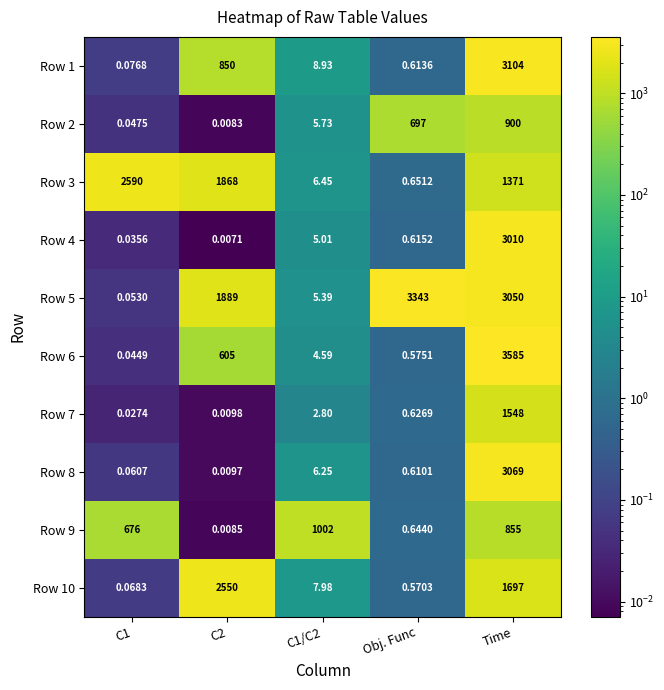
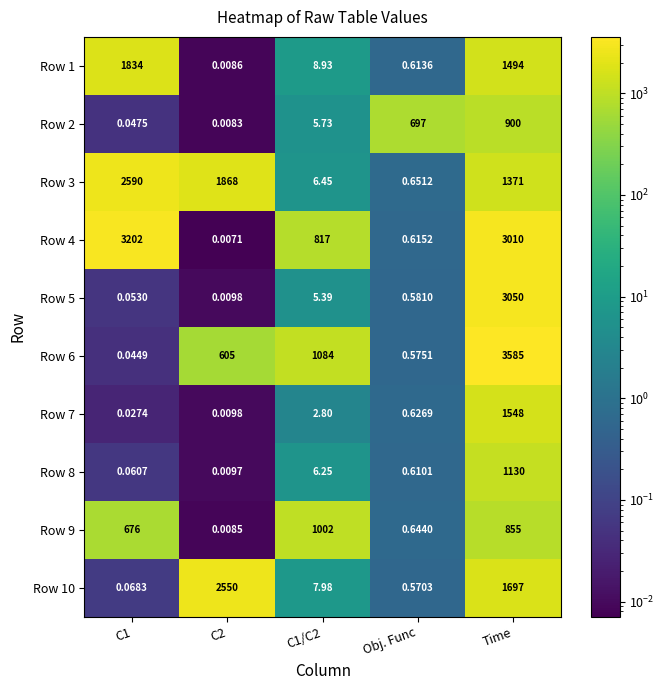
Row 1, C1: 0.0768 -> 1834
Row 1, C2: 850 -> 0.0086
Row 1, Time: 3104 -> 1494
Row 4, C1: 0.0356 -> 3202
Row 4, C1/C2: 5.01 -> 817
Row 5, C2: 1889 -> 0.0098
Row 5, Obj. Func: 3343 -> 0.5810
Row 6, C1/C2: 4.59 -> 1084
Row 8, Time: 3069 -> 1130
